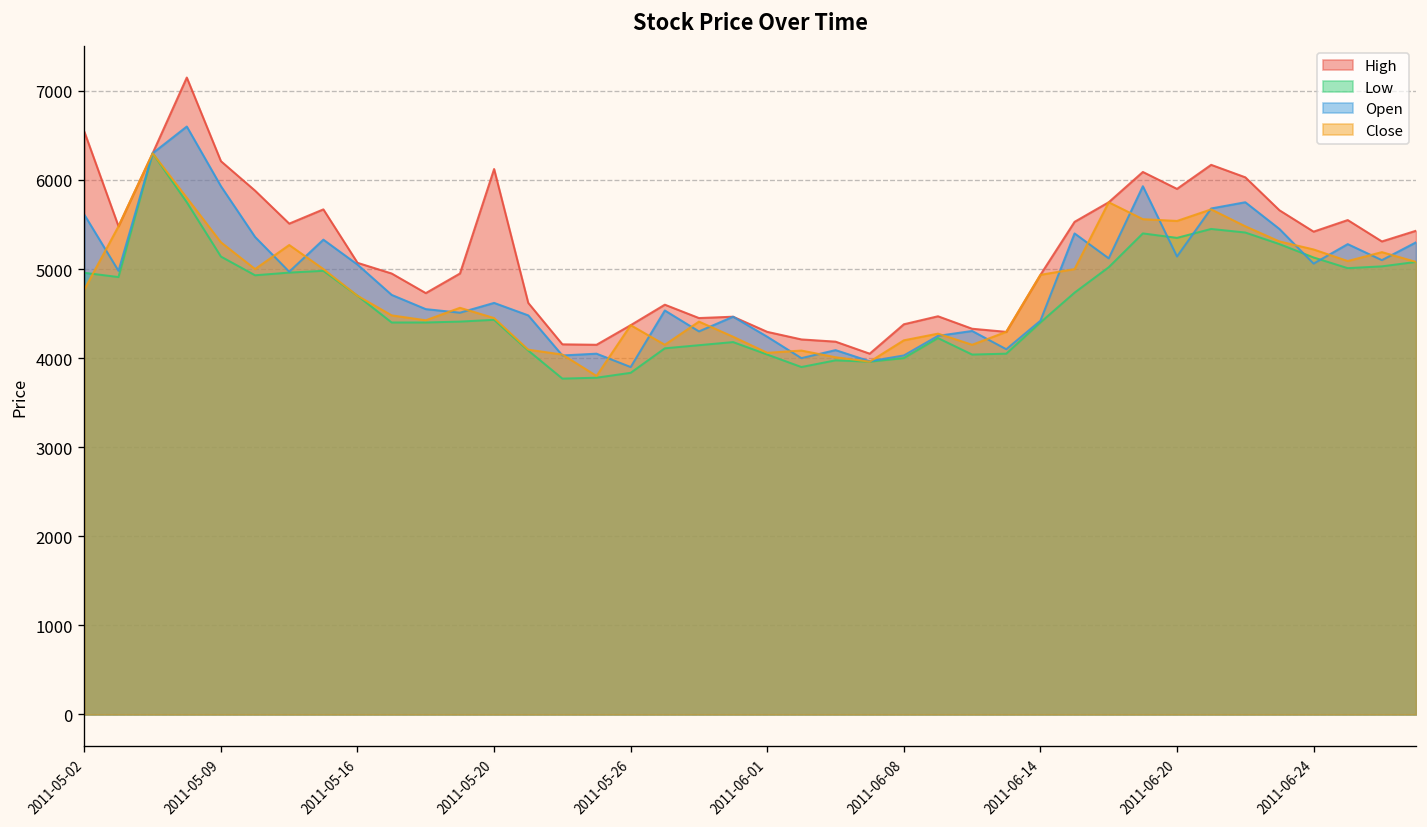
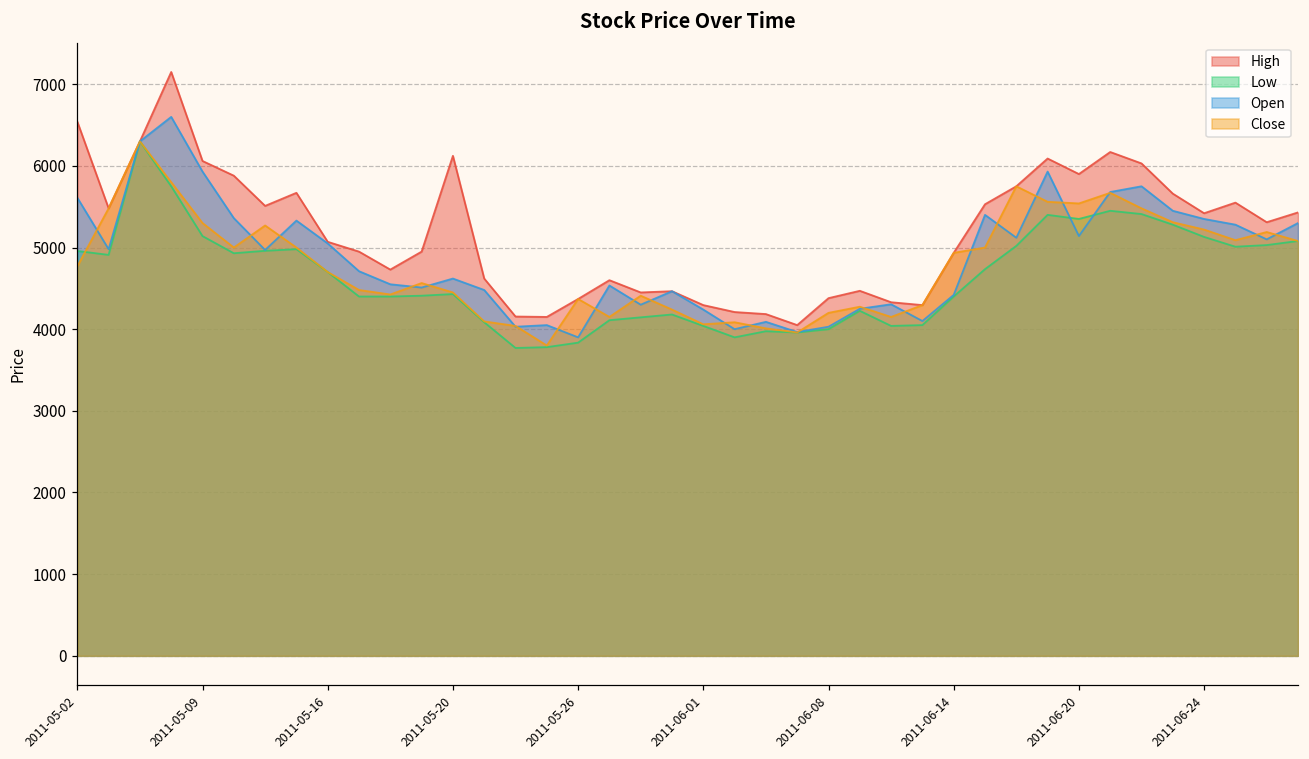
High, 2011-05-09: 6200 -> 6100
Open, 2011-06-24: 5100 -> 5400
